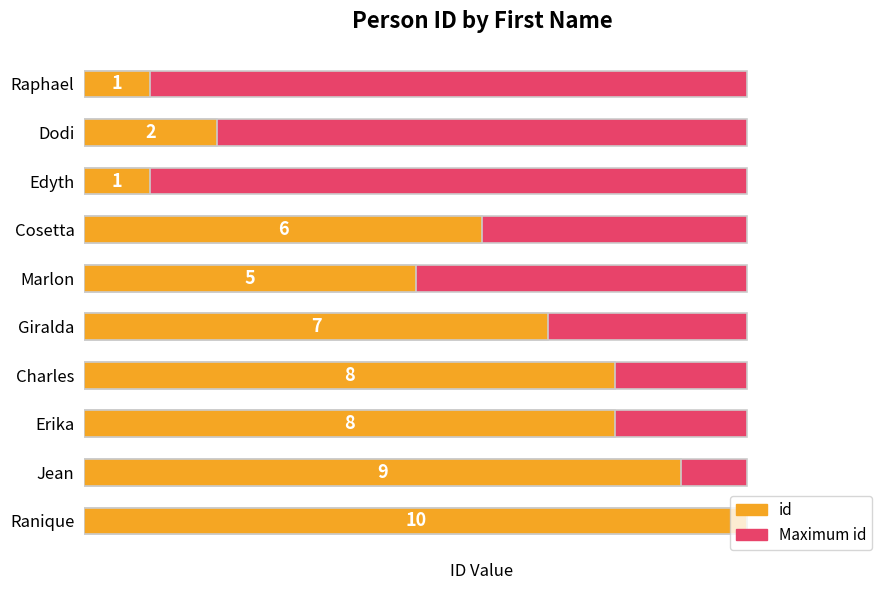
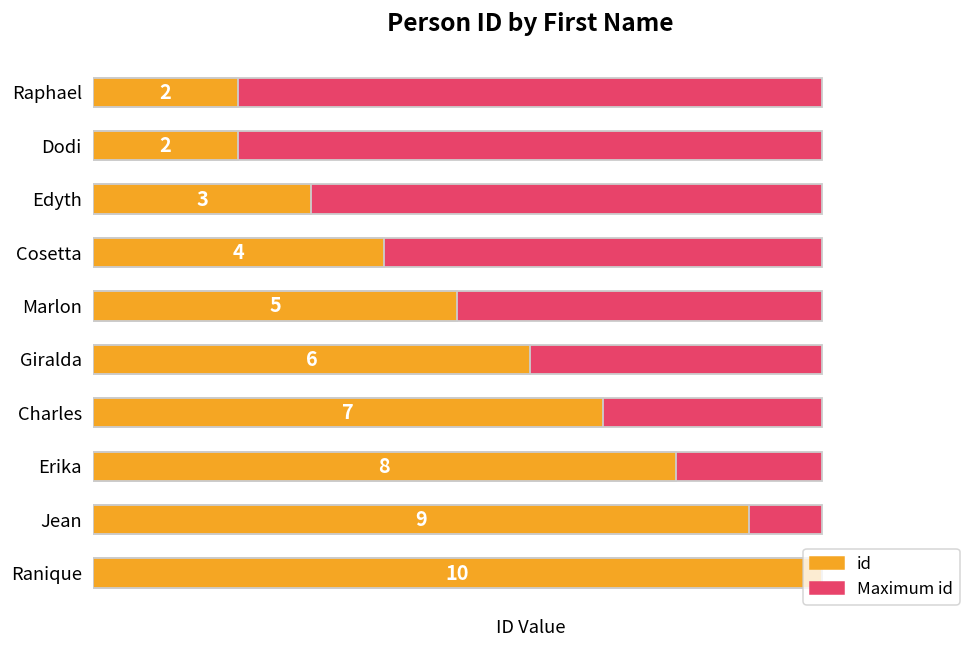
id, Raphael: 1 -> 2
id, Edyth: 1 -> 3
id, Cosetta: 6 -> 4
id, Giralda: 7 -> 6
id, Charles: 8 -> 7
